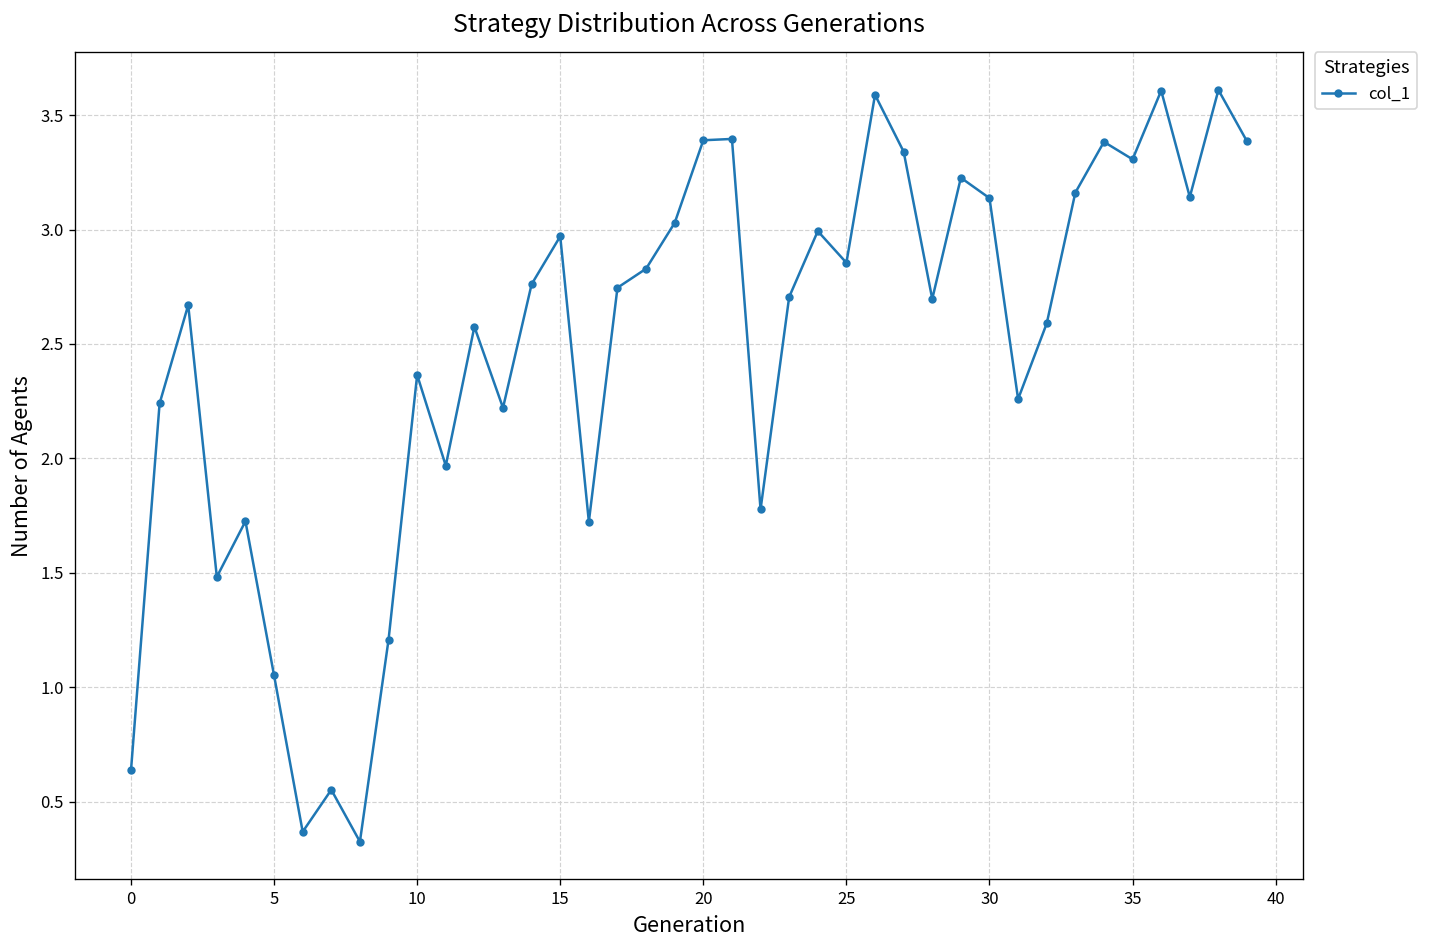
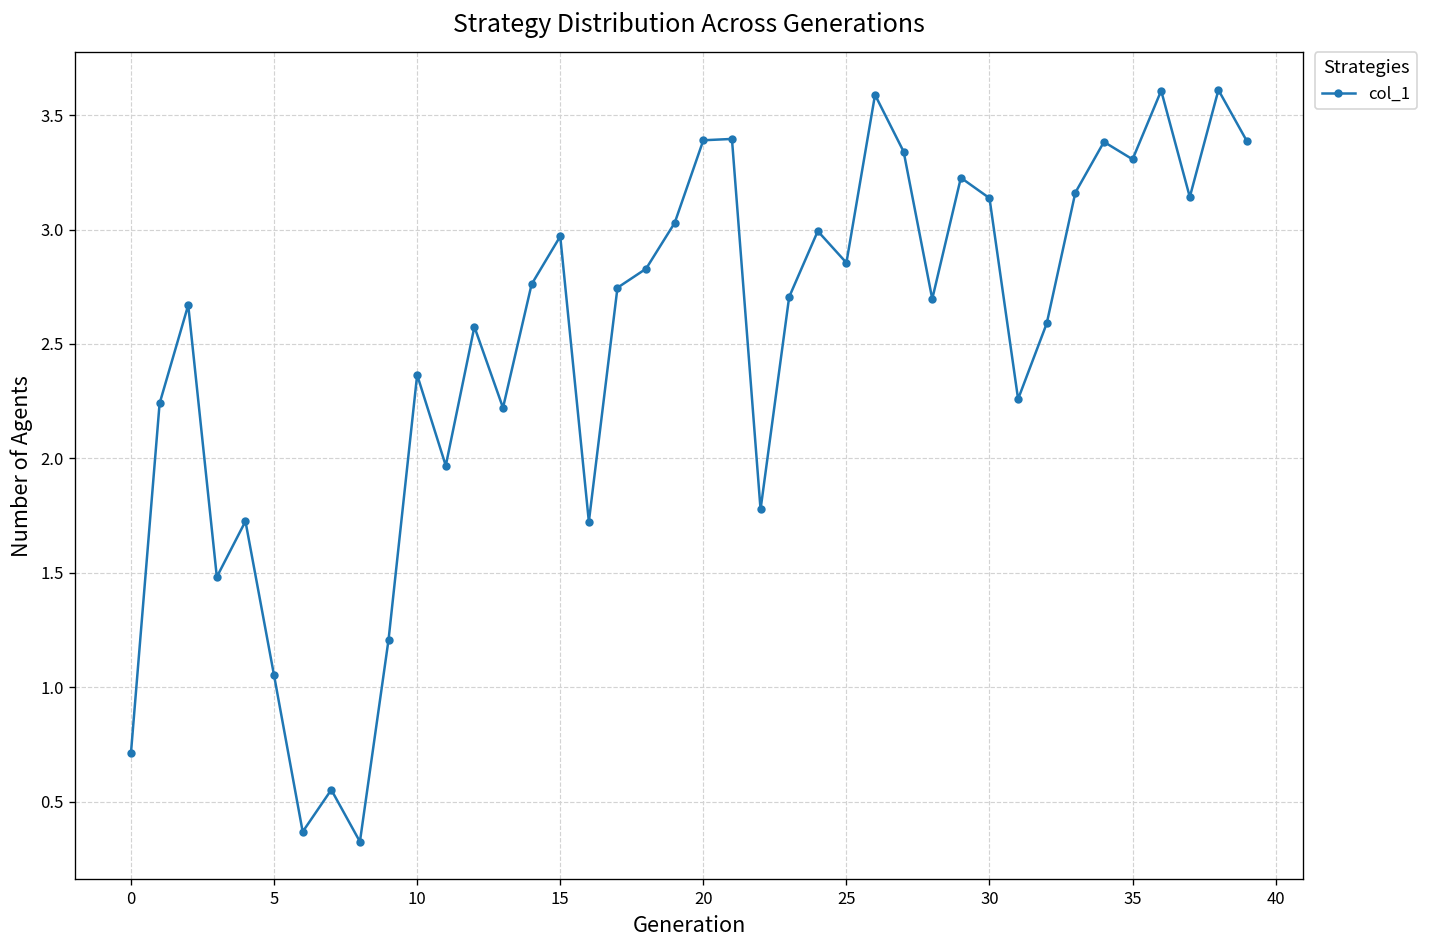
0: 0.64 -> 0.72
